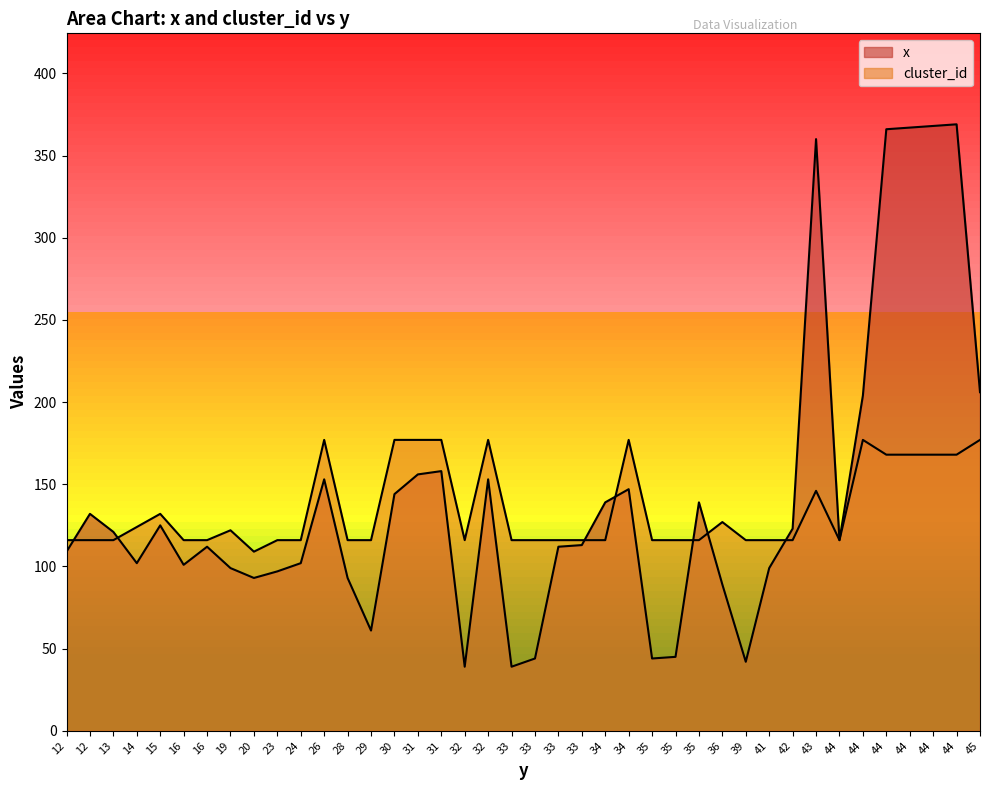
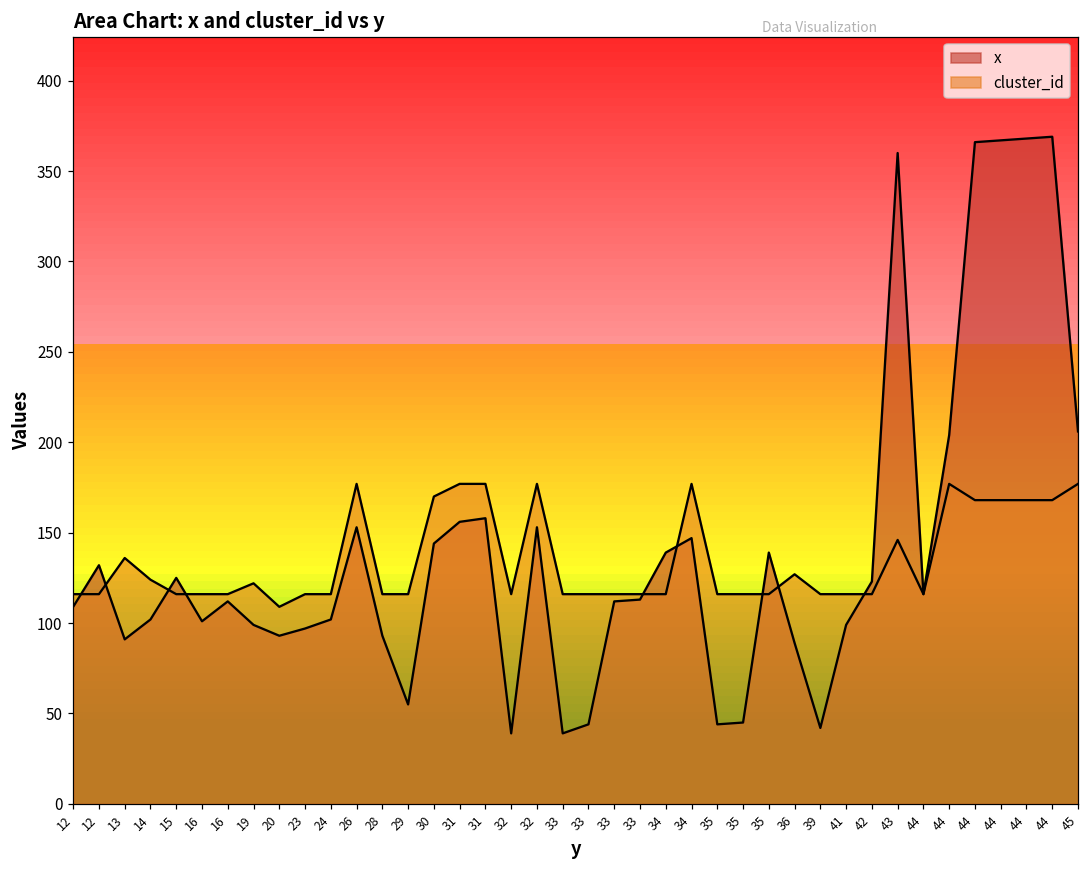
x, 13: 121 -> 91
cluster_id, 13: 116 -> 136
cluster_id, 15: 132 -> 116
x, 29: 61 -> 55
cluster_id, 30: 177 -> 170
